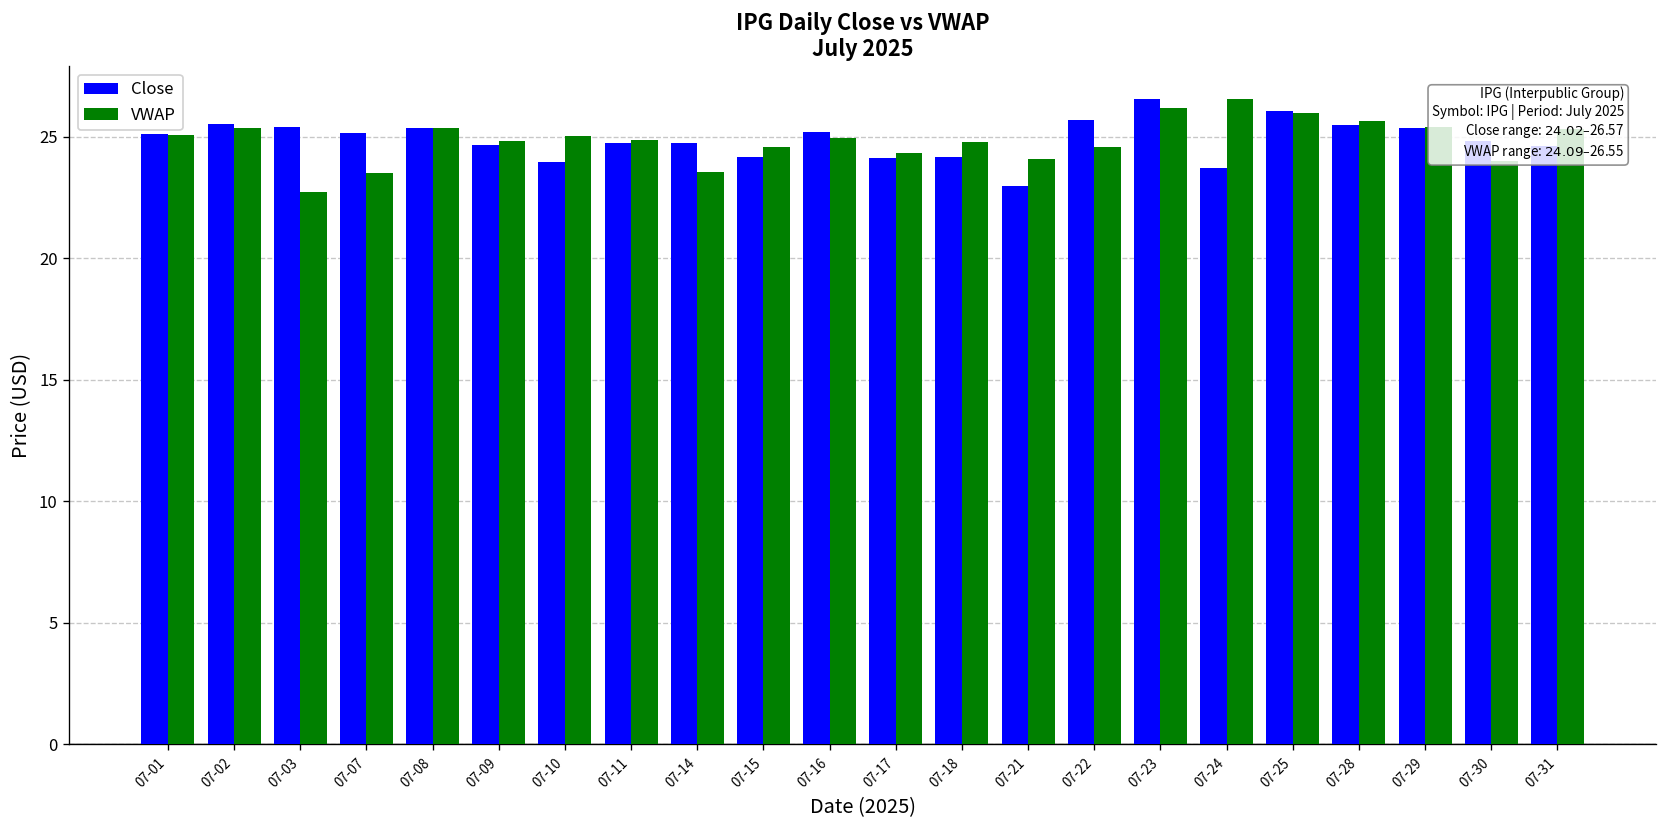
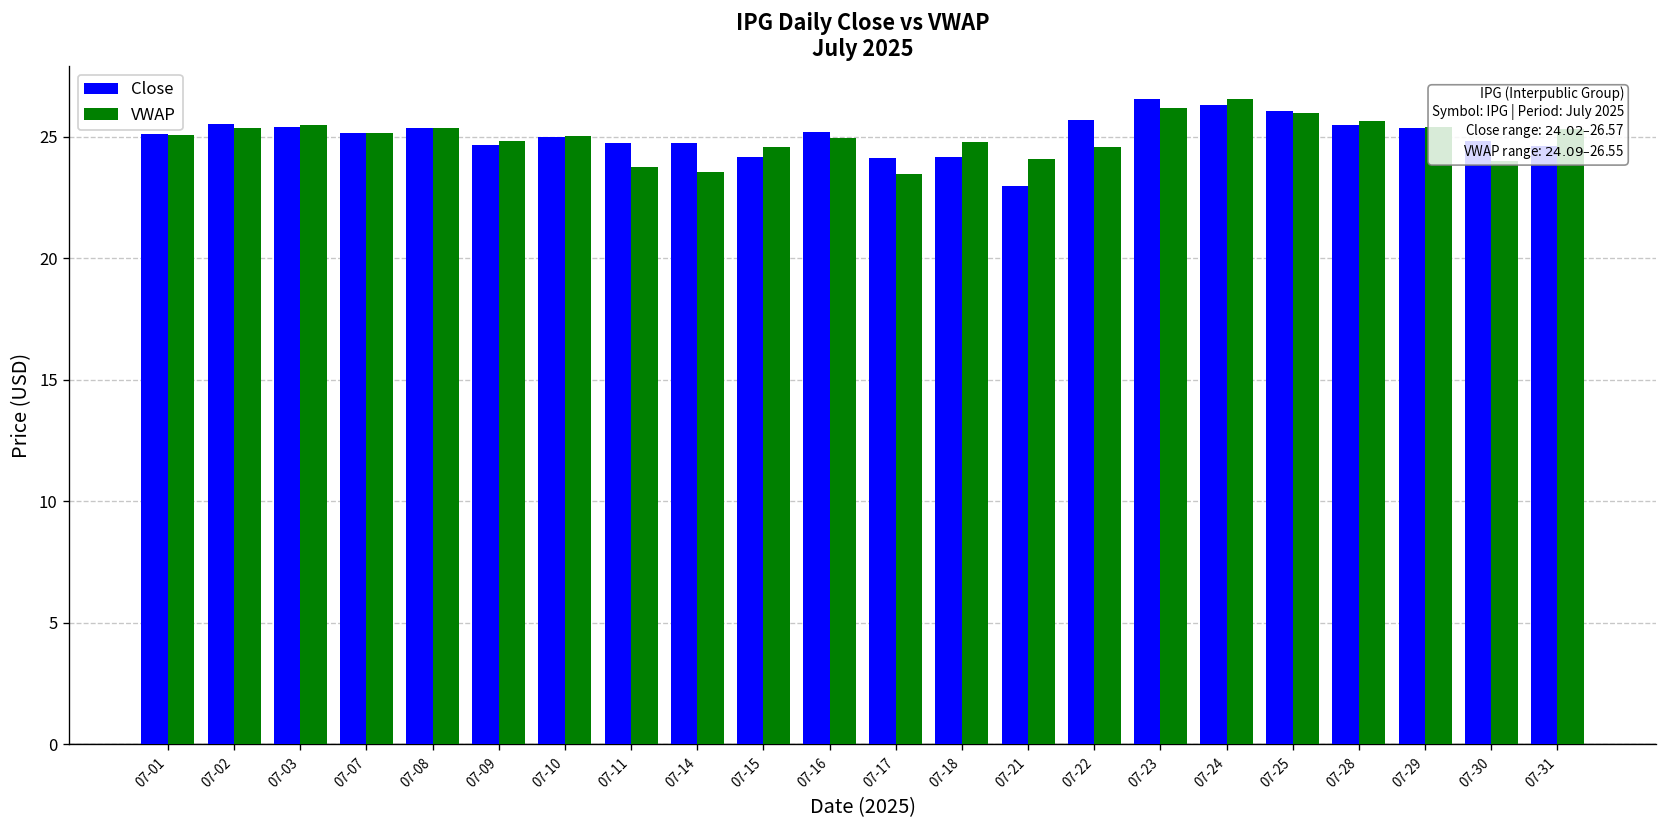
VWAP, 07-03: 22.7 -> 25.5
VWAP, 07-07: 23.5 -> 25.2
Close, 07-10: 24.0 -> 25.0
VWAP, 07-11: 24.9 -> 23.8
VWAP, 07-17: 24.3 -> 23.5
Close, 07-24: 23.7 -> 26.3
